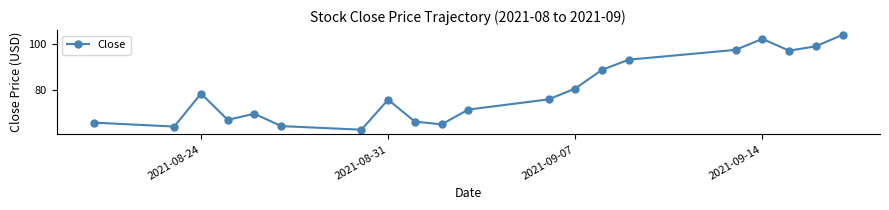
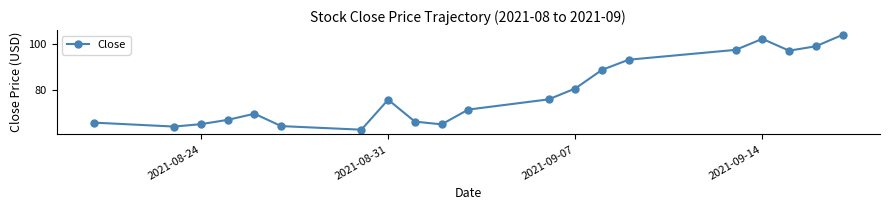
2021-08-24: 79 -> 65
